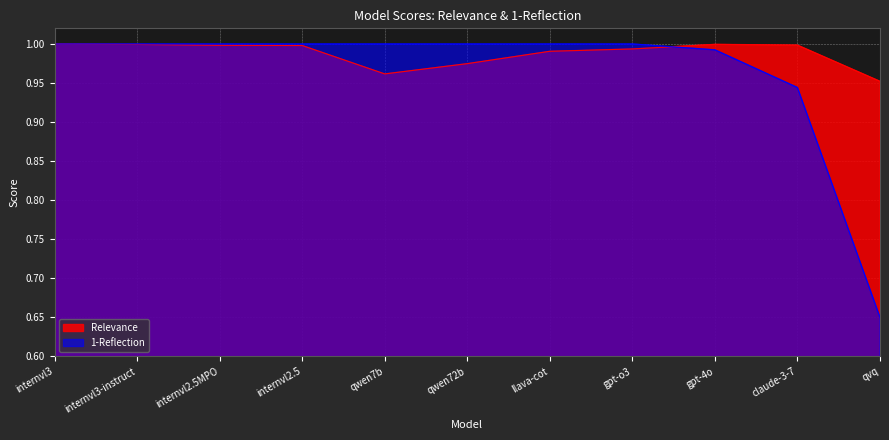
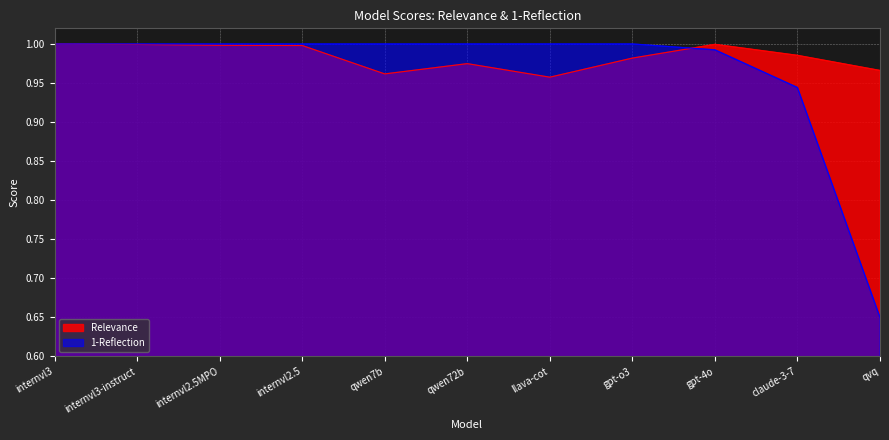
Relevance, llava-cot: 0.99 -> 0.96
Relevance, gpt-o3: 0.99 -> 0.98
Relevance, claude-3-7: 1.00 -> 0.99
Relevance, qvq: 0.95 -> 0.97
